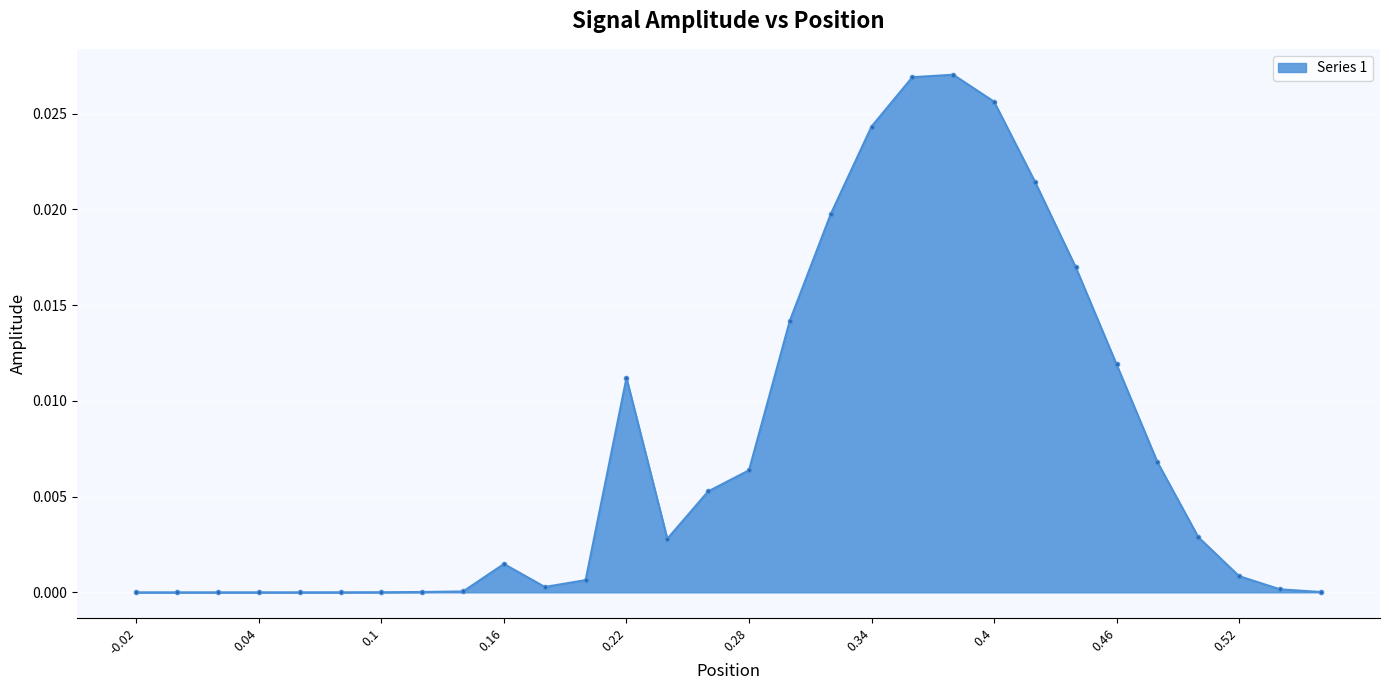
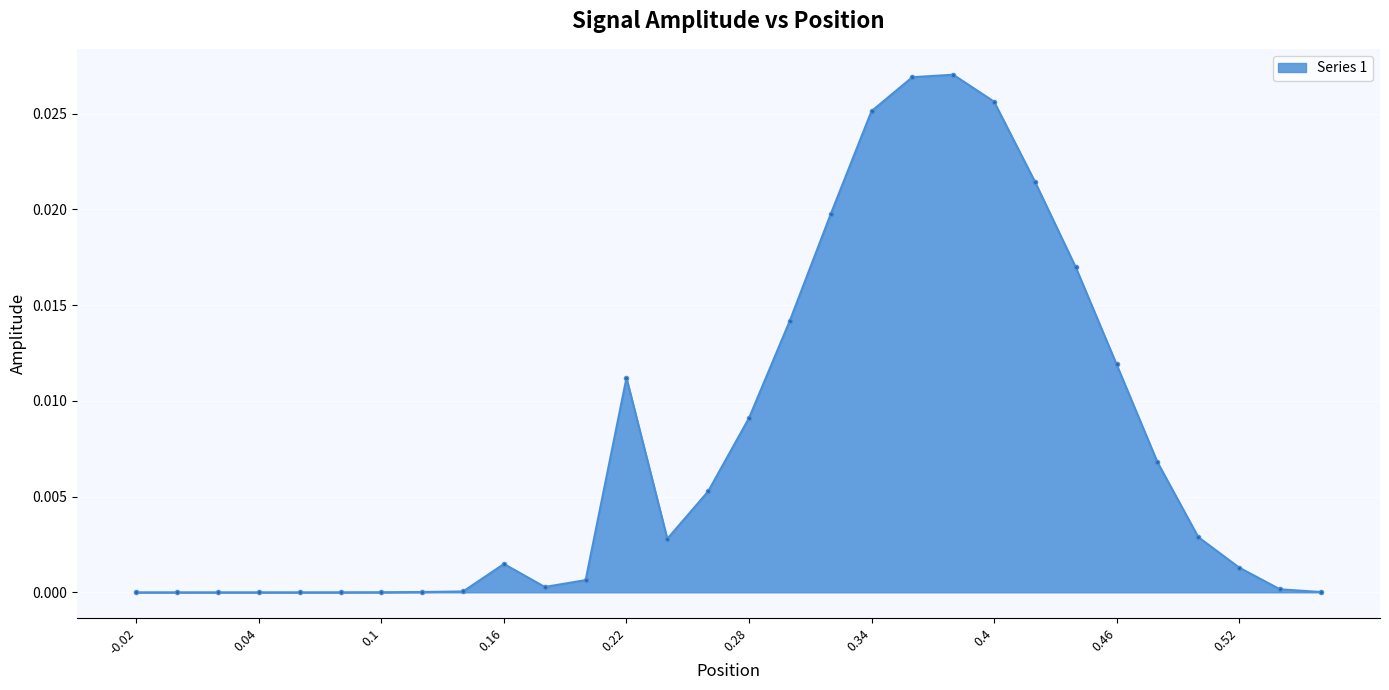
0.28: 0.0064 -> 0.0091
0.34: 0.0243 -> 0.0251
0.52: 0.0008 -> 0.0013
